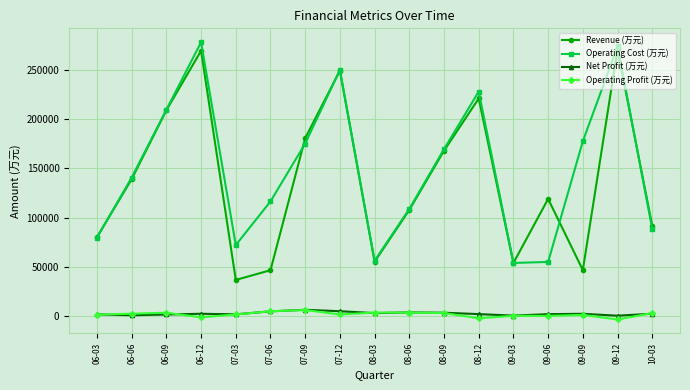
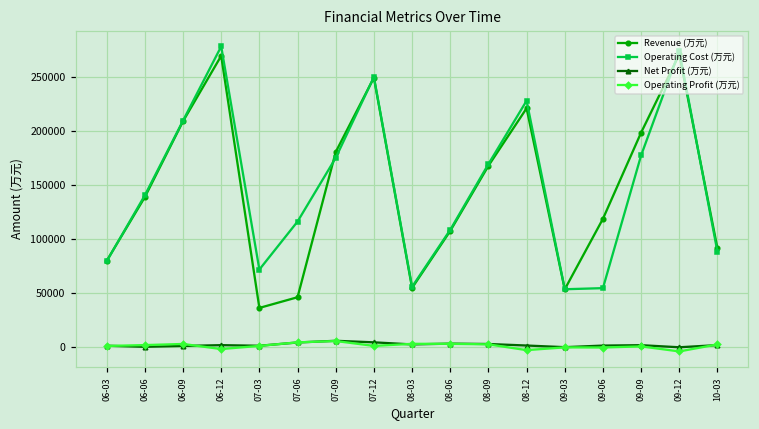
Revenue (万元), 09-09: 50000 -> 200000
